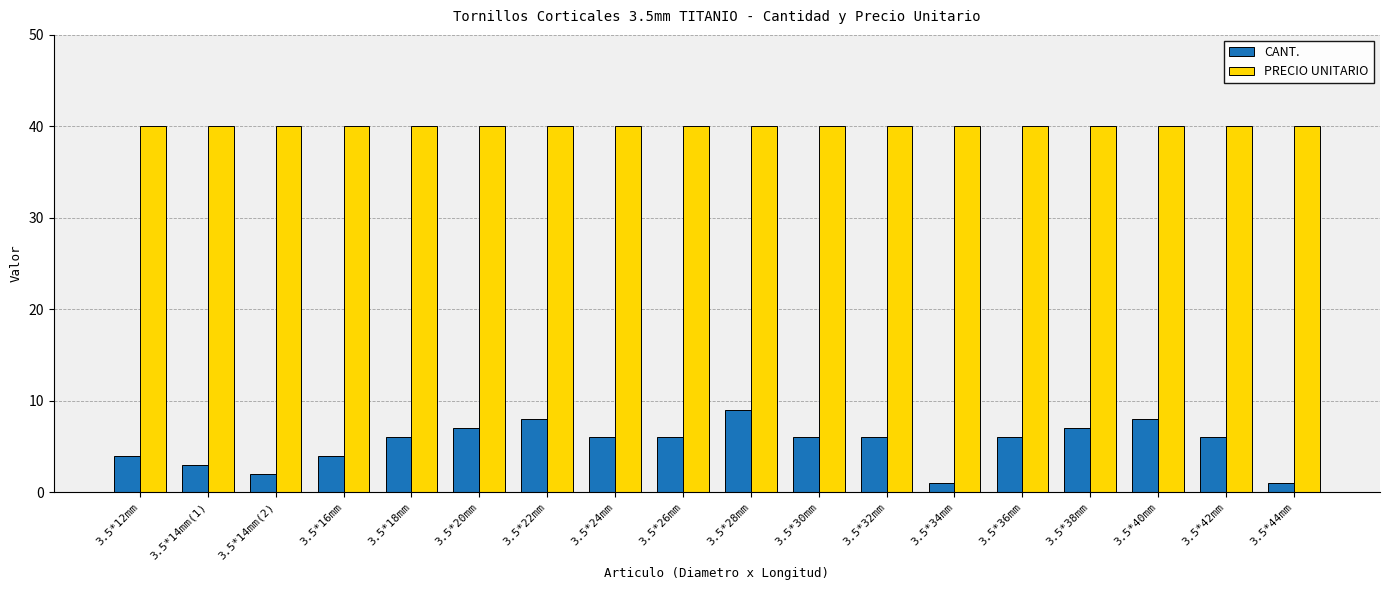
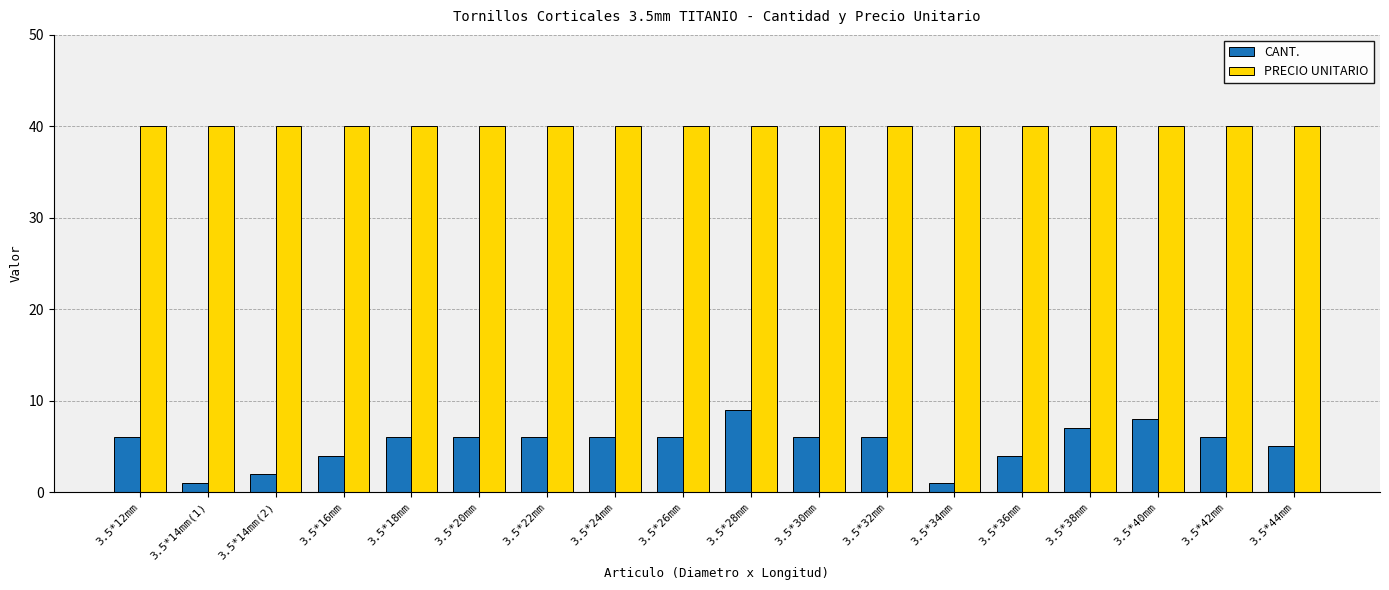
CANT., 3.5*12mm: 4 -> 6
CANT., 3.5*14mm(1): 3 -> 1
CANT., 3.5*20mm: 7 -> 6
CANT., 3.5*22mm: 8 -> 6
CANT., 3.5*36mm: 6 -> 4
CANT., 3.5*44mm: 1 -> 5
